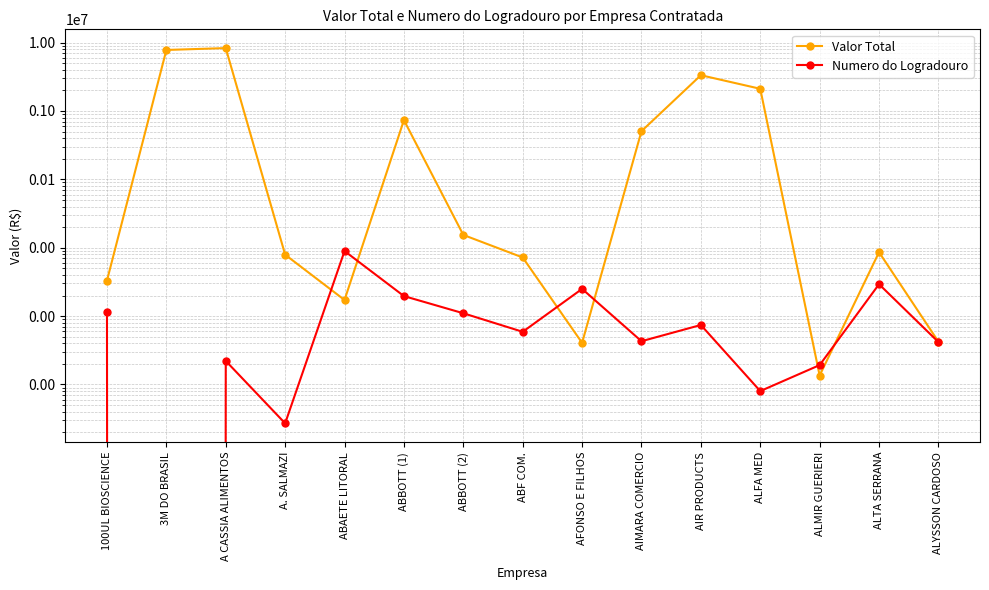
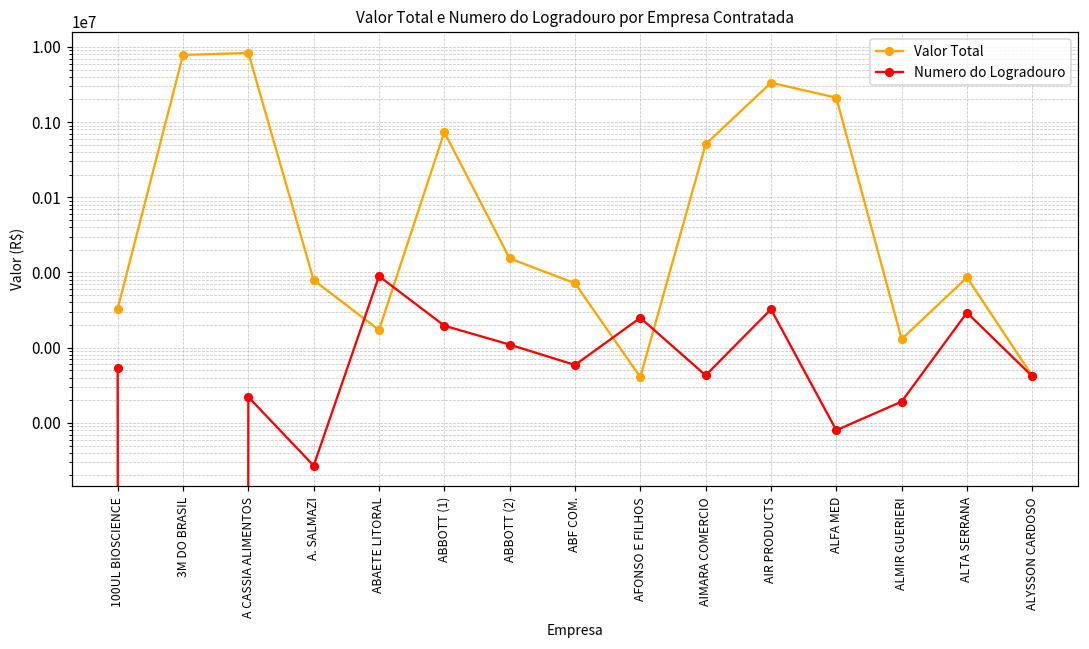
Numero do Logradouro, 100UL BIOSCIENCE: 1100 -> 500
Numero do Logradouro, AIR PRODUCTS: 700 -> 3000
Valor Total, ALMIR GUERIERI: 140 -> 1300
